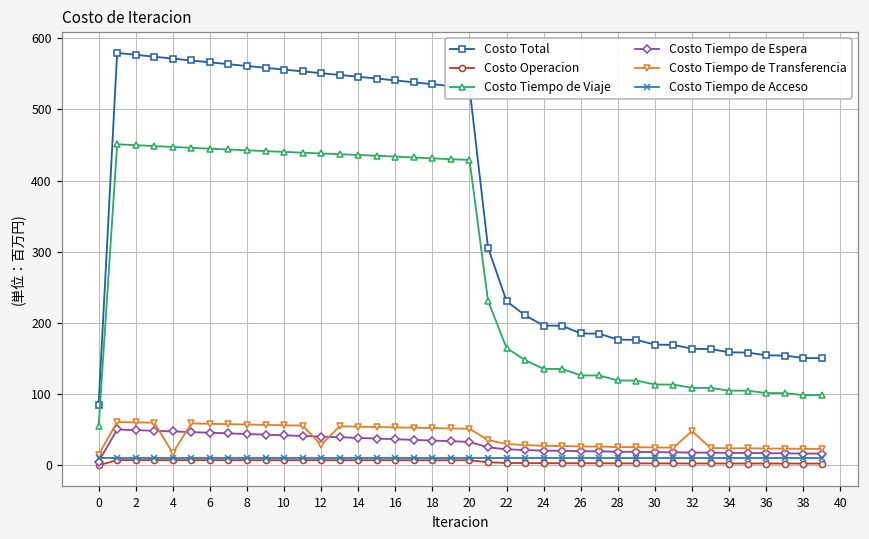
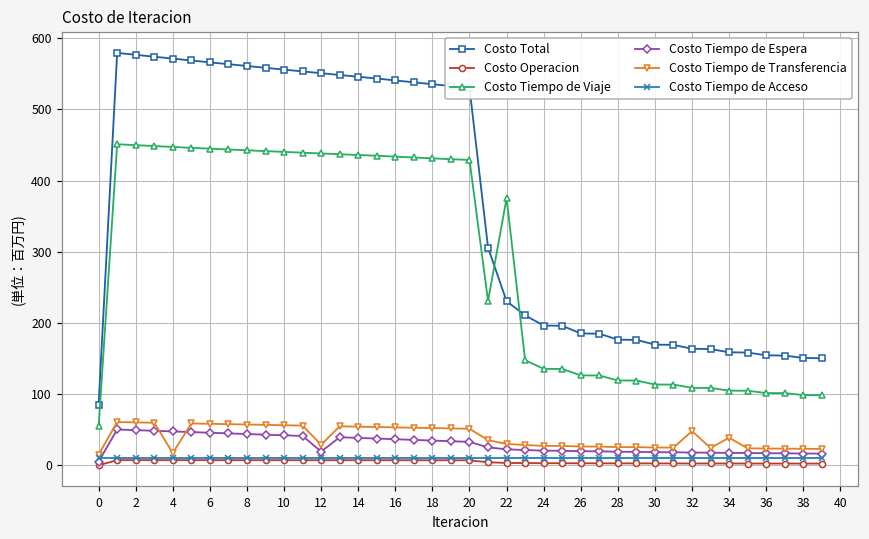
Costo Tiempo de Espera, 12: 40 -> 20
Costo Tiempo de Viaje, 22: 160 -> 380
Costo Tiempo de Transferencia, 34: 20 -> 40
